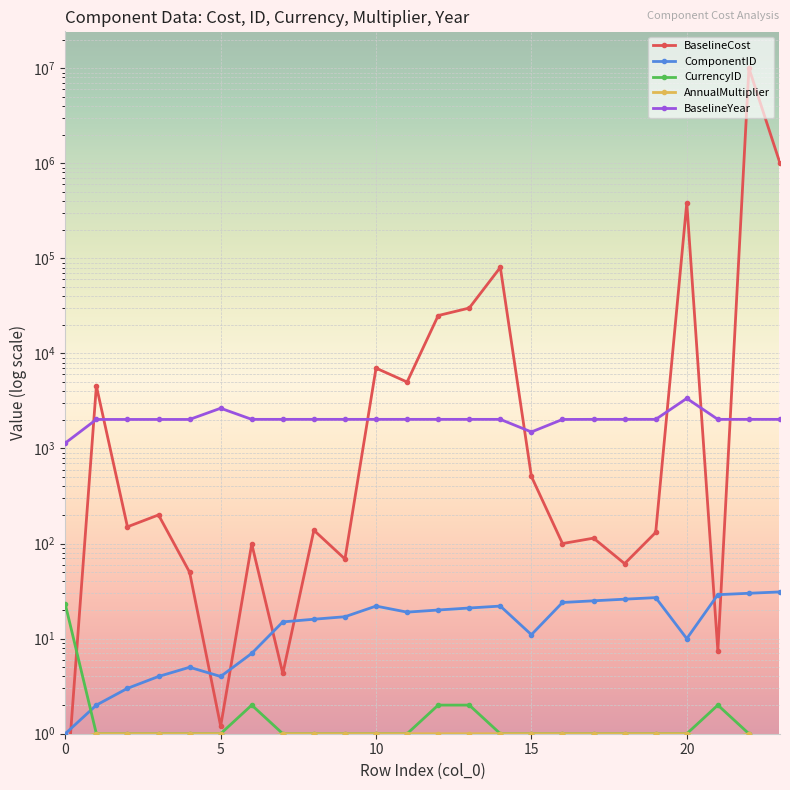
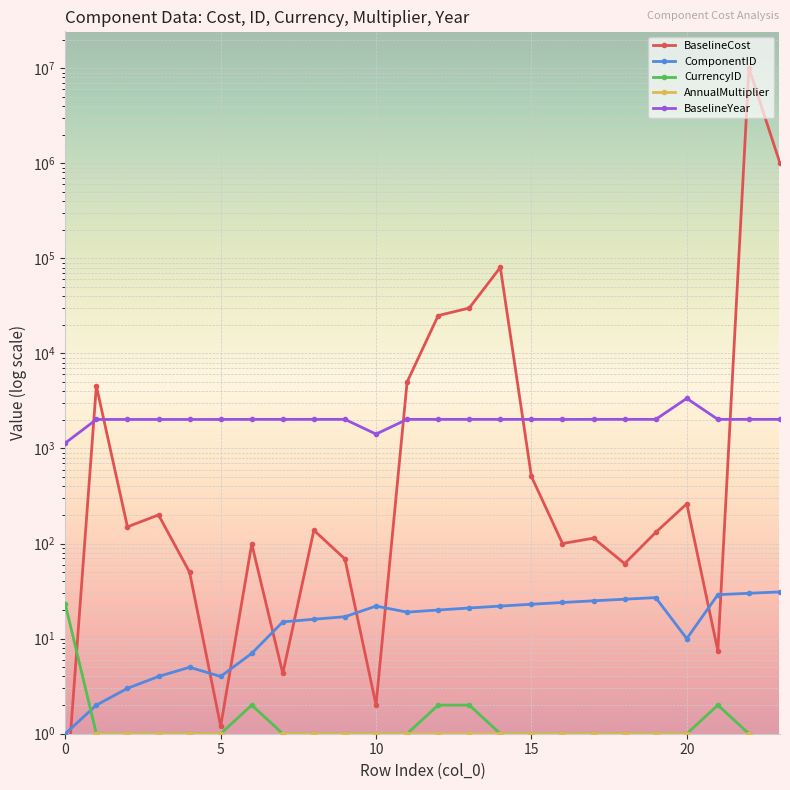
BaselineYear, 5: 2700 -> 2000
BaselineCost, 10: 7000 -> 2
BaselineYear, 10: 2000 -> 1400
ComponentID, 15: 11 -> 23
BaselineYear, 15: 1500 -> 2000
BaselineCost, 20: 380000 -> 260
